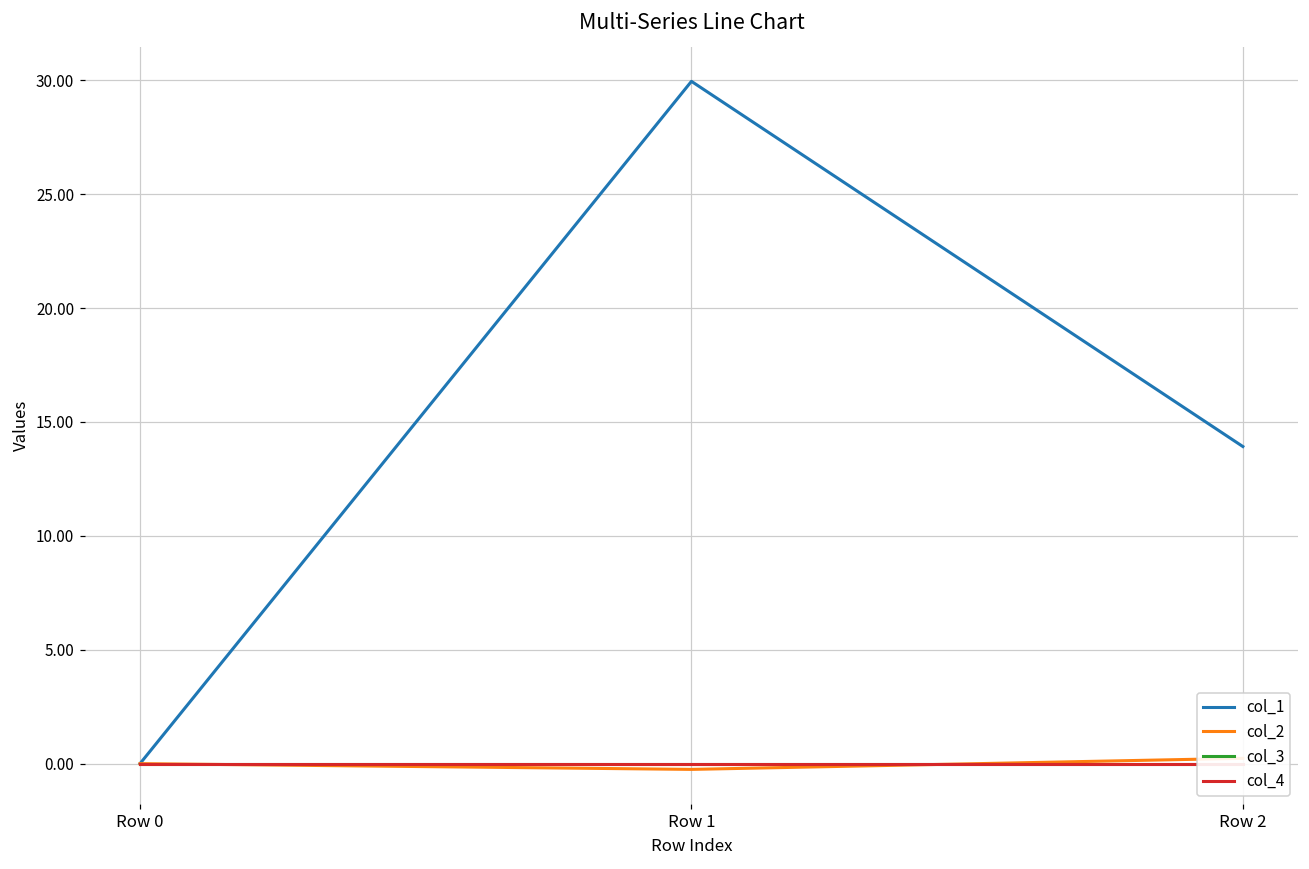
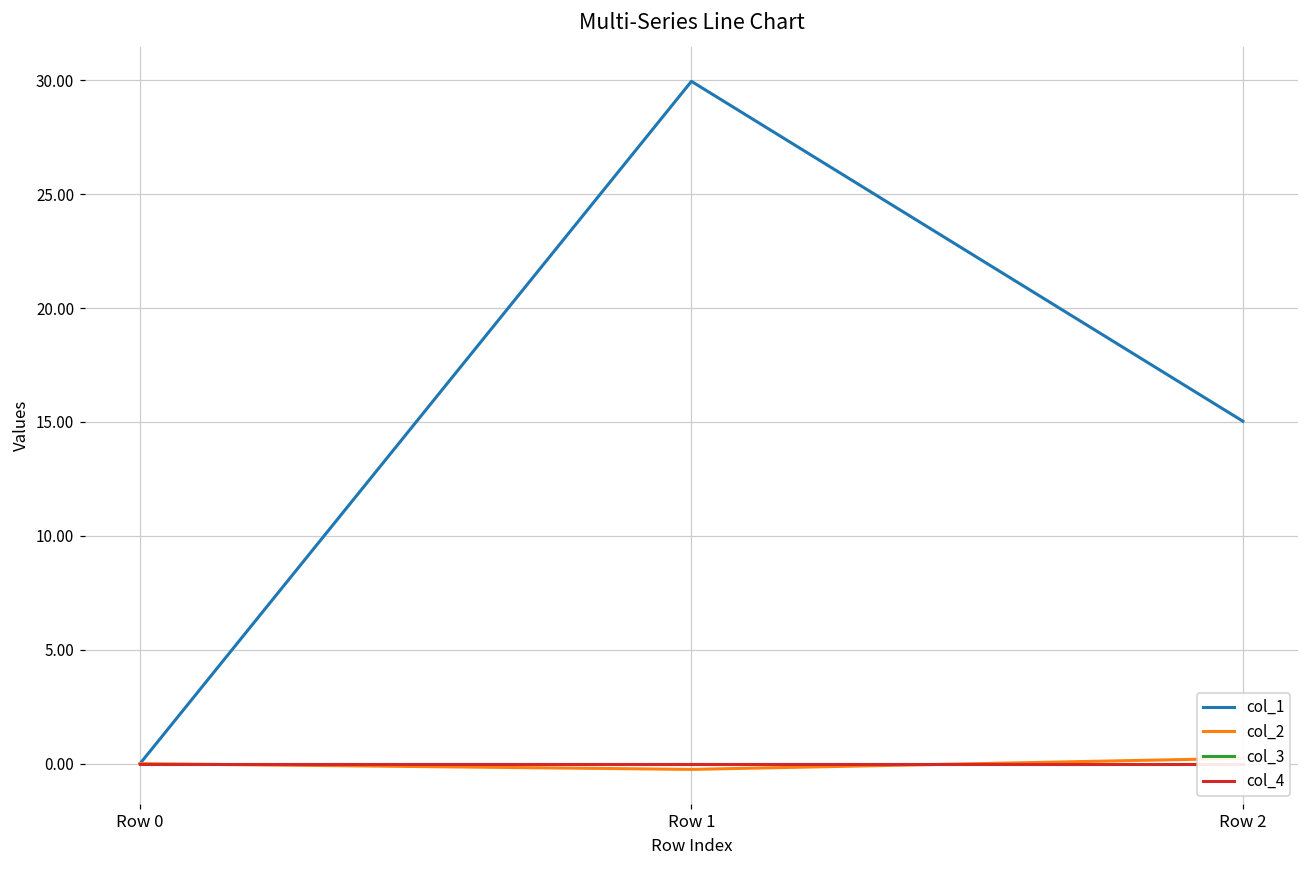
col_1, Row 2: 13.9 -> 15.0
